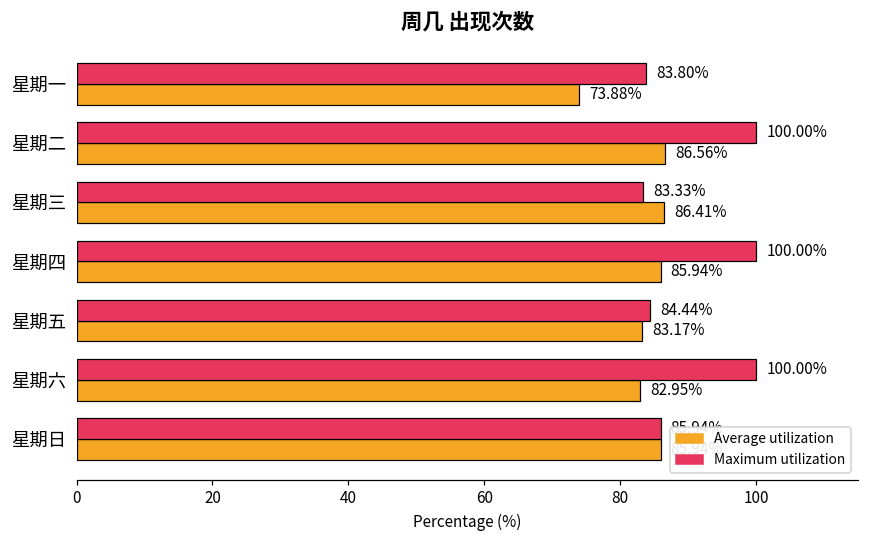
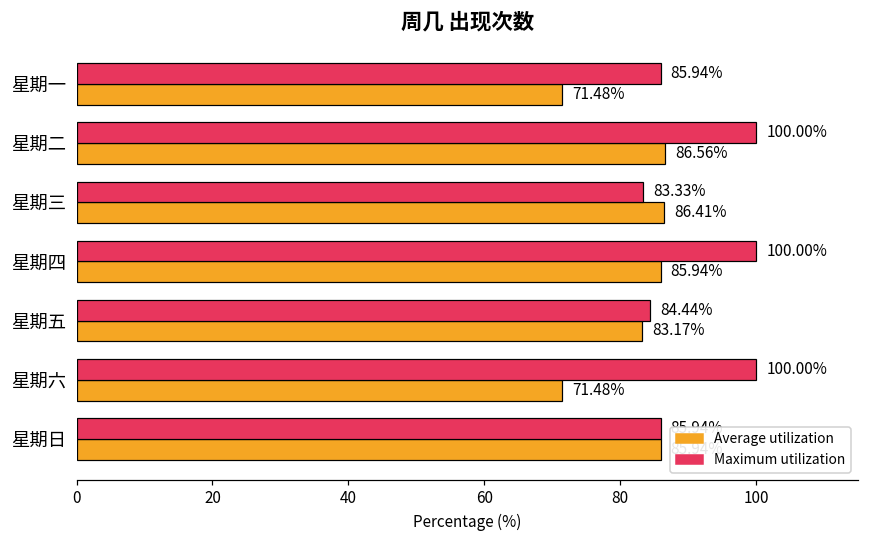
Maximum utilization, 星期一: 83.80% -> 85.94%
Average utilization, 星期一: 73.88% -> 71.48%
Average utilization, 星期六: 82.95% -> 71.48%
